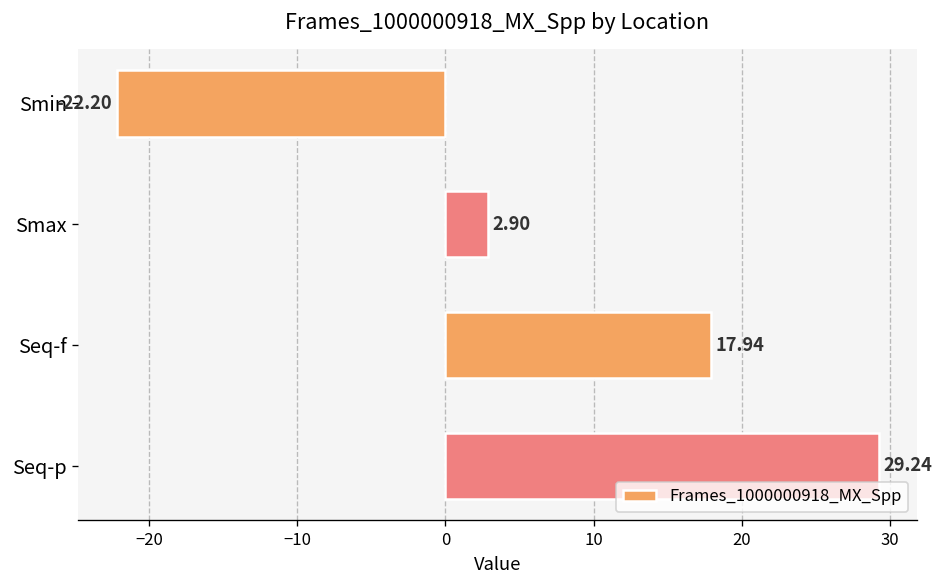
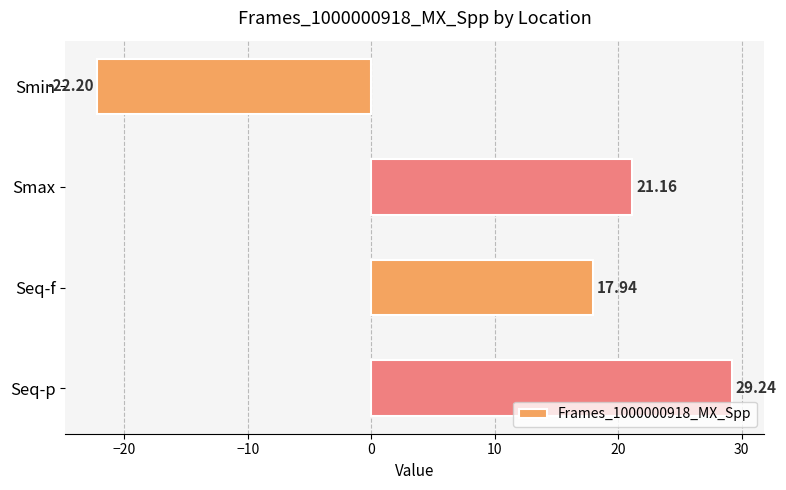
Smax: 2.90 -> 21.16
